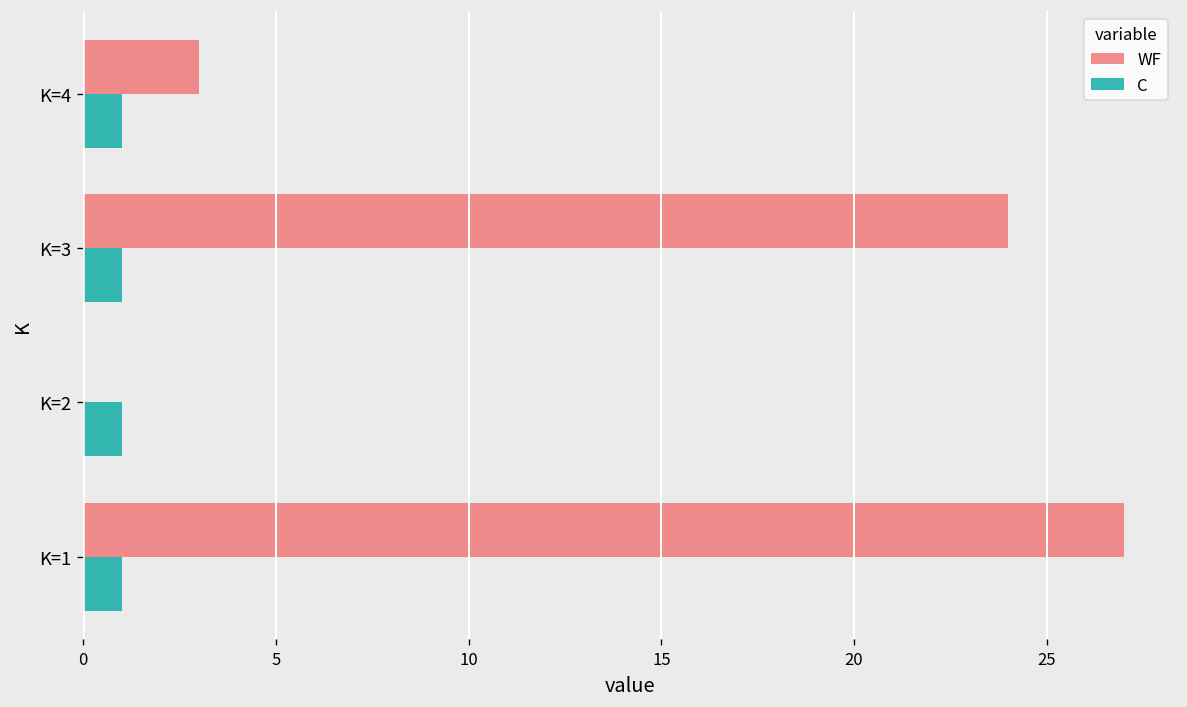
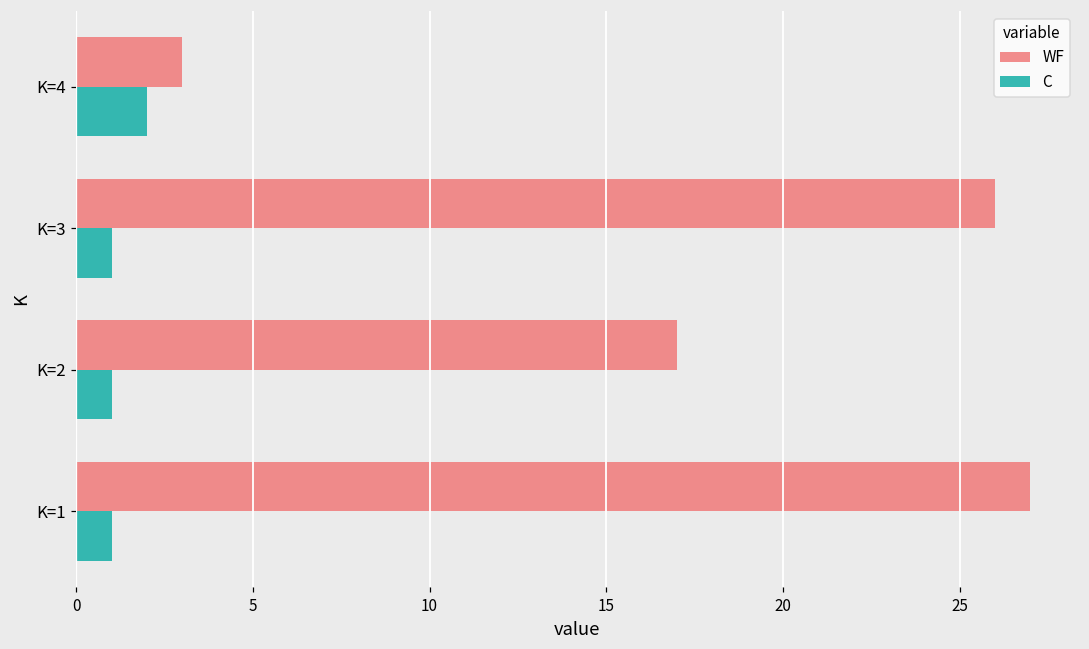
C, K=4: 1 -> 2
WF, K=3: 24 -> 26
WF, K=2: 0 -> 17
